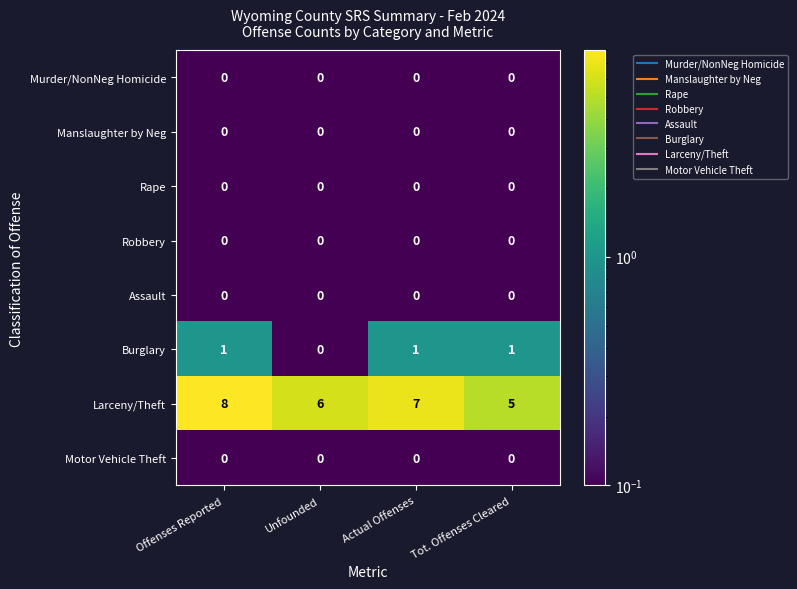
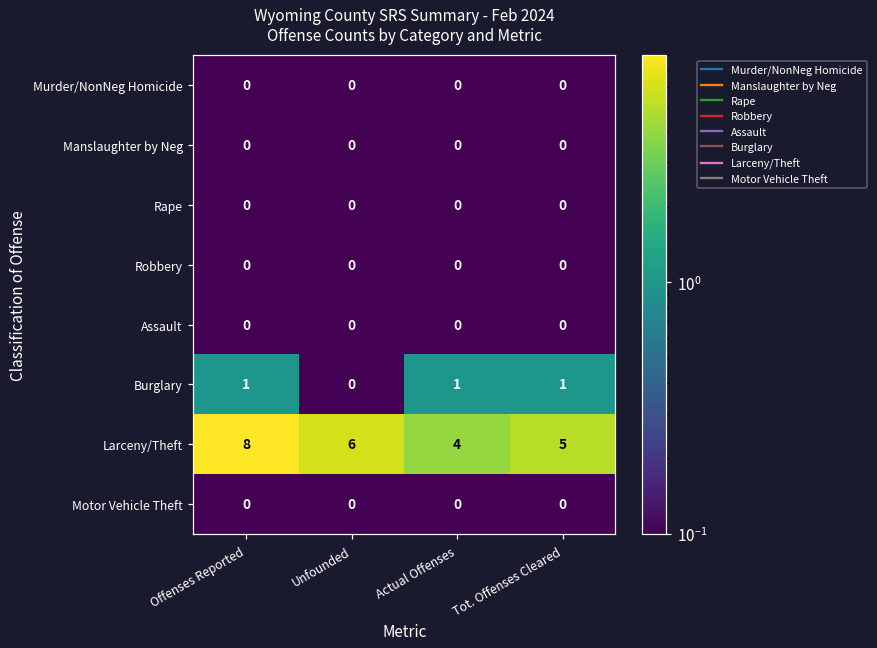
Larceny/Theft, Actual Offenses: 7 -> 4
